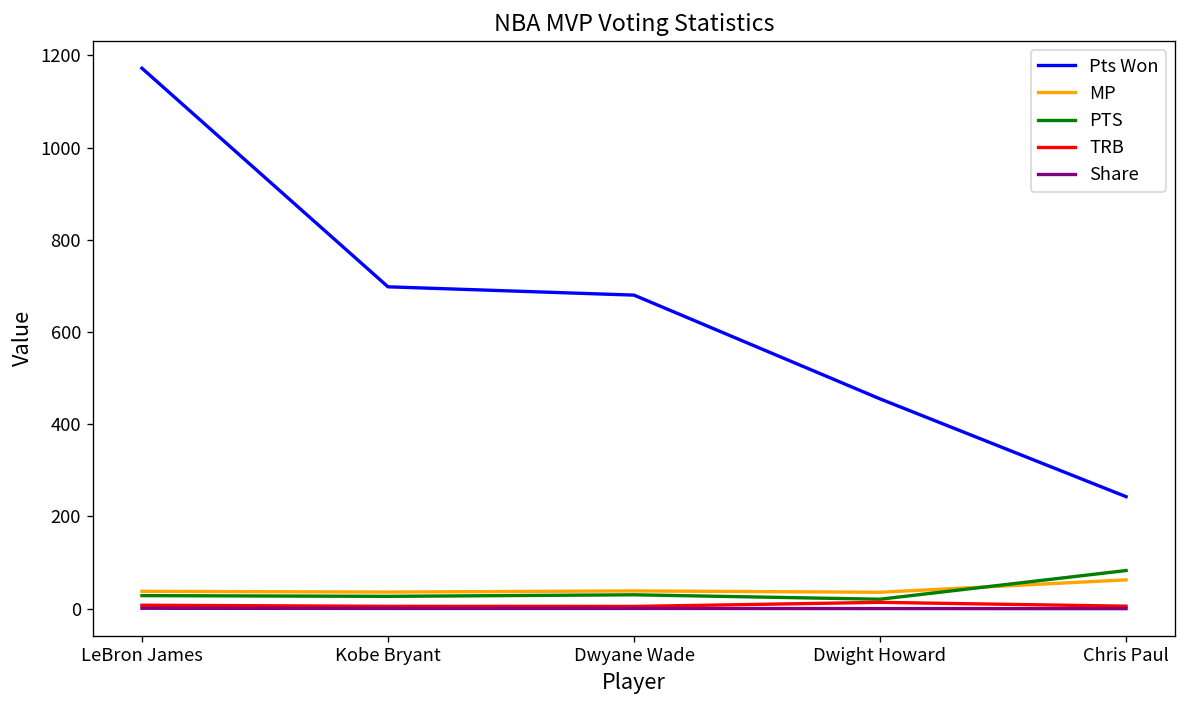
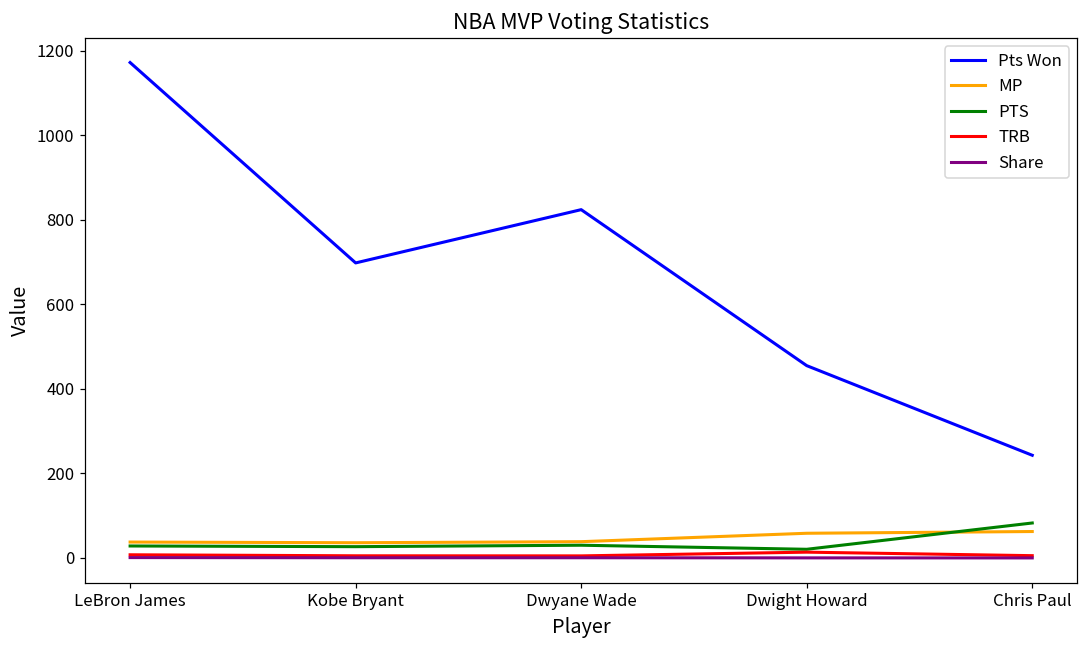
Pts Won, Dwyane Wade: 680 -> 820
MP, Dwight Howard: 40 -> 60
